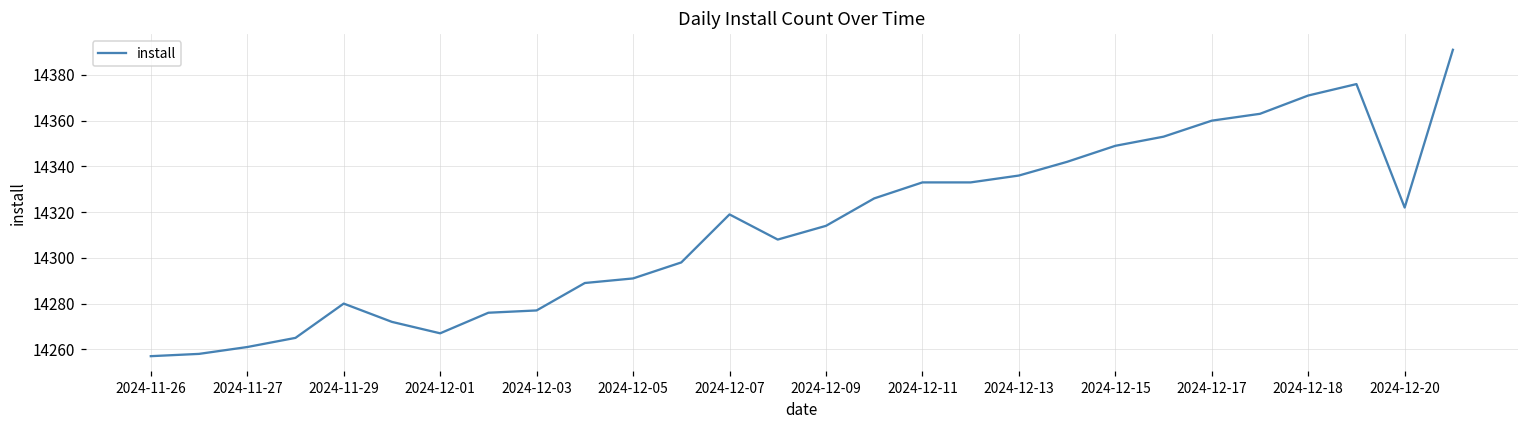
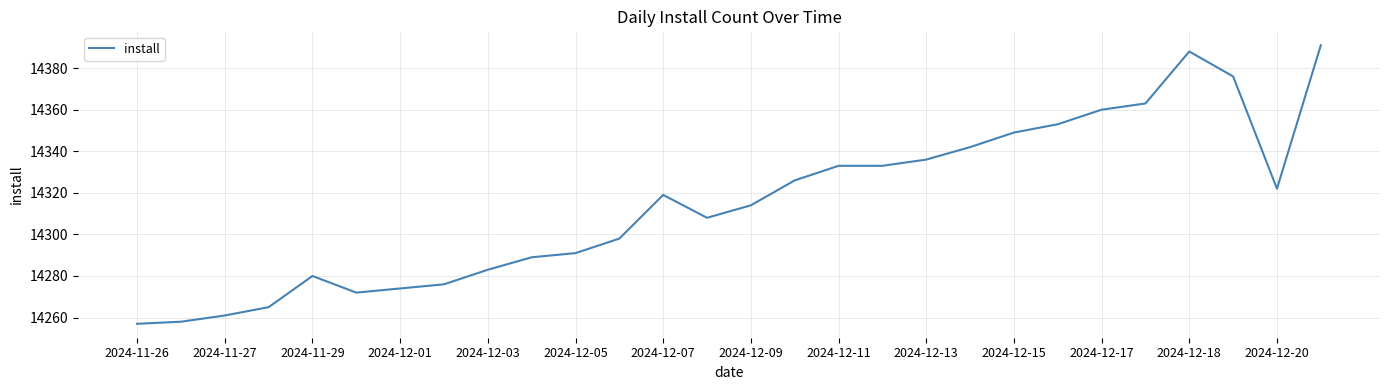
2024-12-01: 14267 -> 14274
2024-12-03: 14277 -> 14283
2024-12-18: 14371 -> 14388
